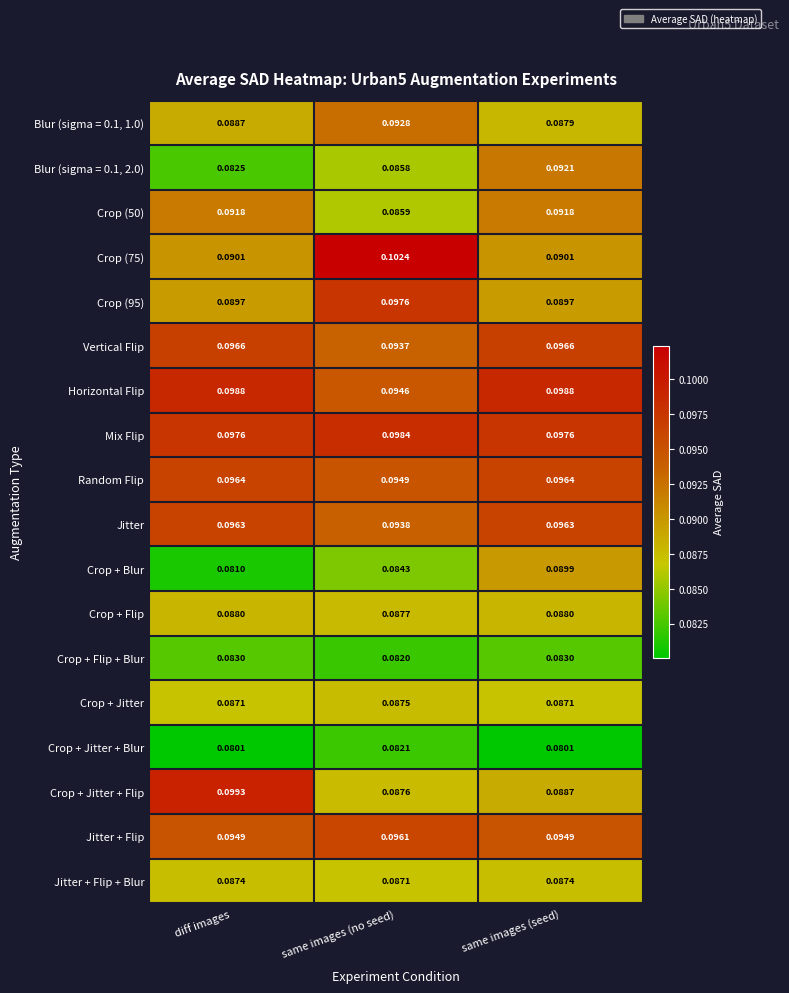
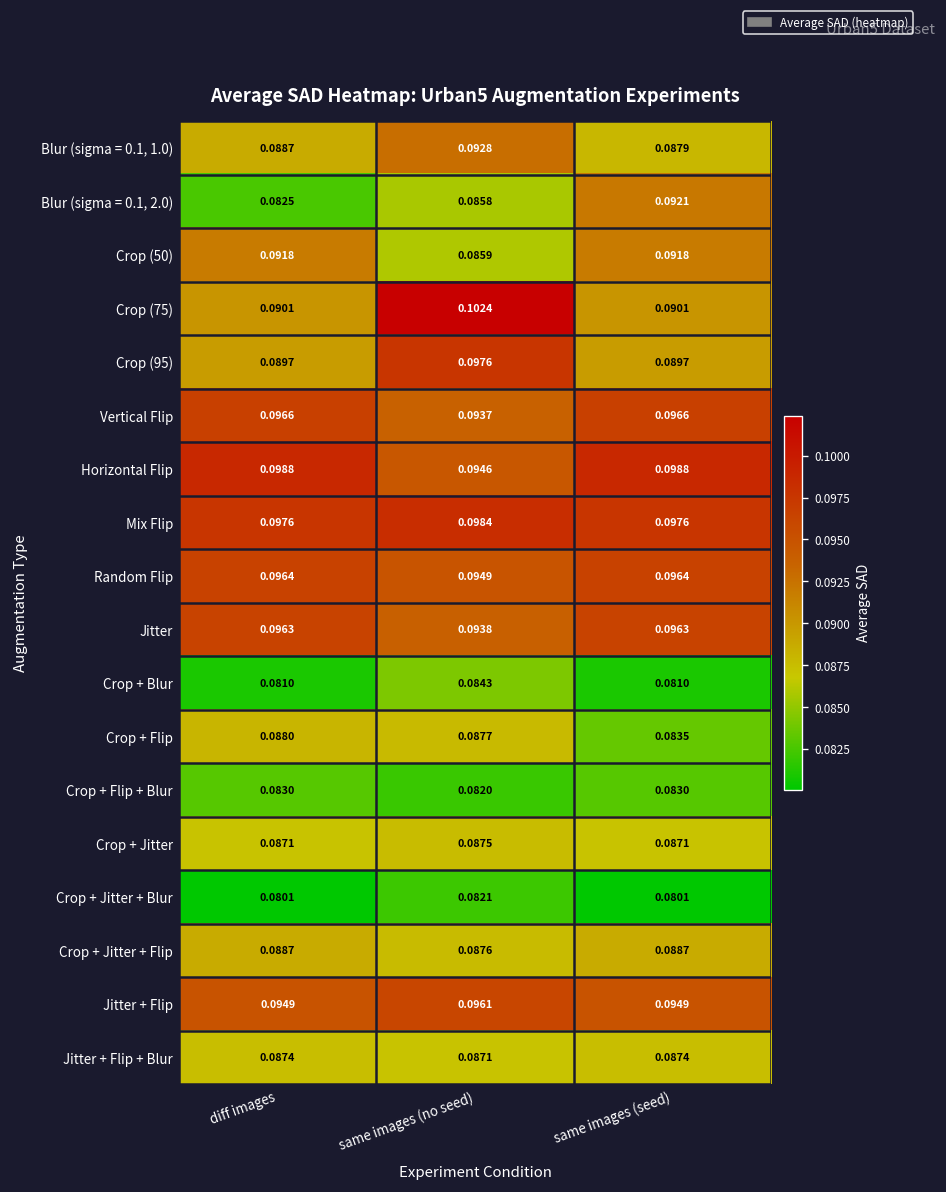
Crop + Blur, same images (seed): 0.0899 -> 0.0810
Crop + Flip, same images (seed): 0.0880 -> 0.0835
Crop + Jitter + Flip, diff images: 0.0993 -> 0.0887
